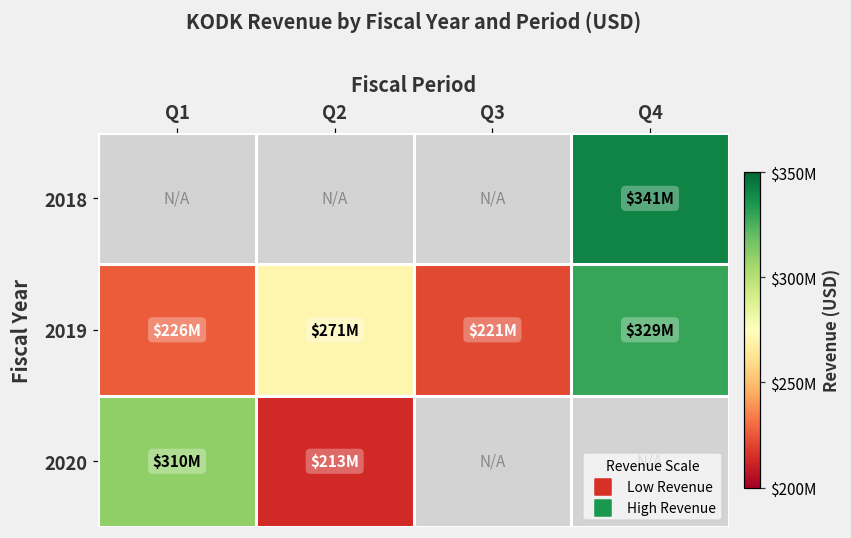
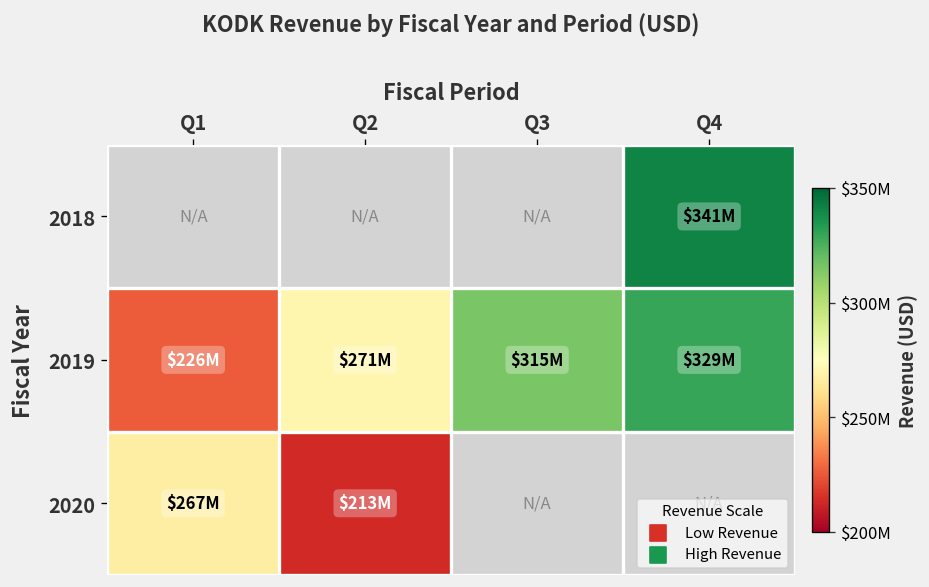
2019, Q3: $221M -> $315M
2020, Q1: $310M -> $267M
